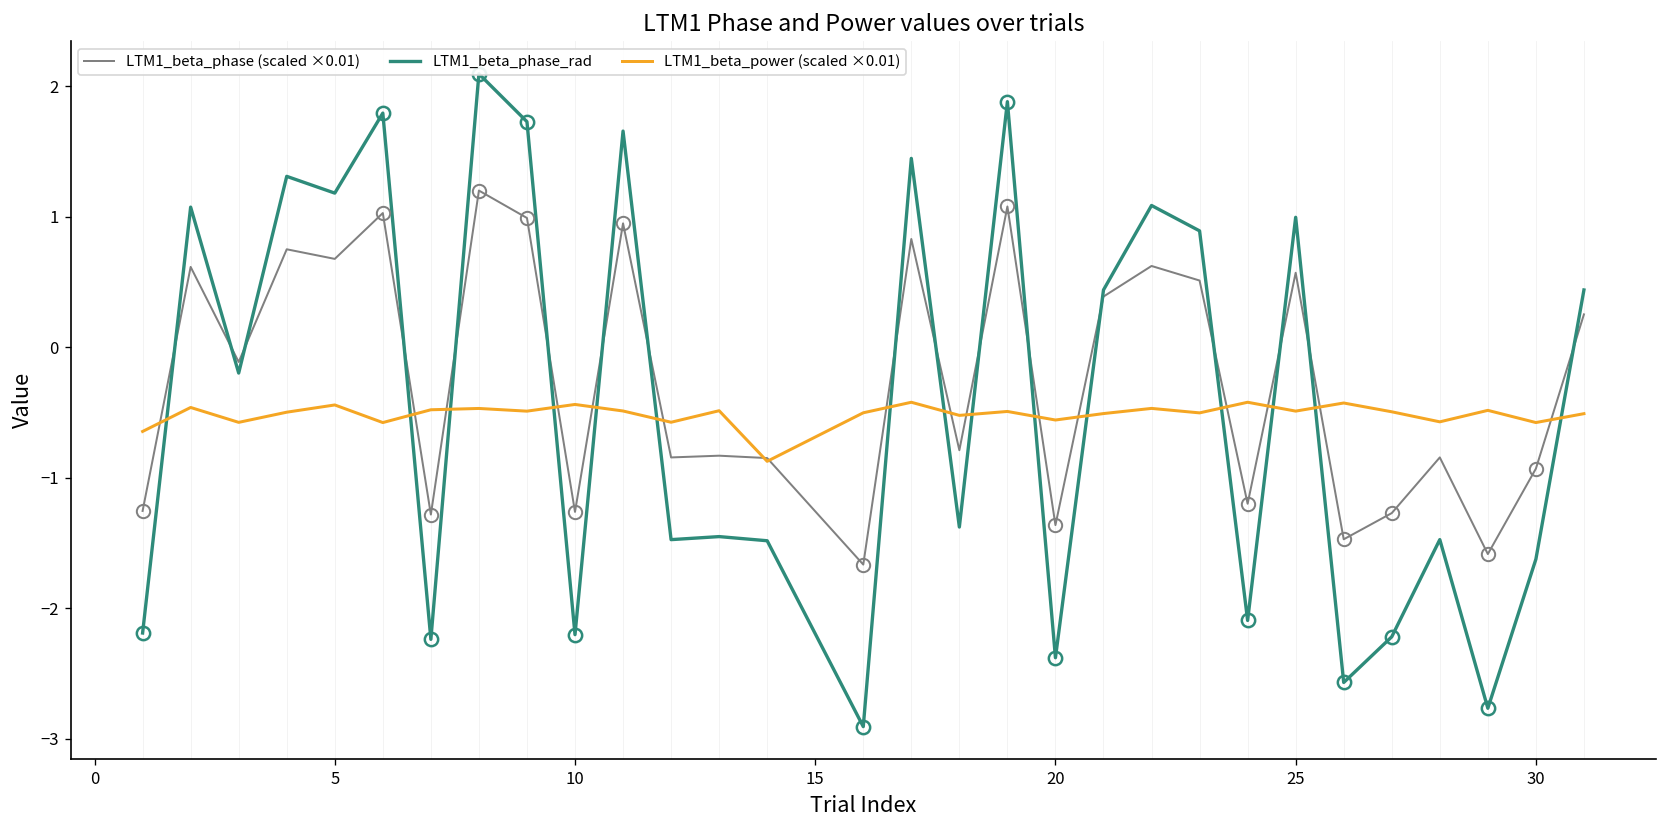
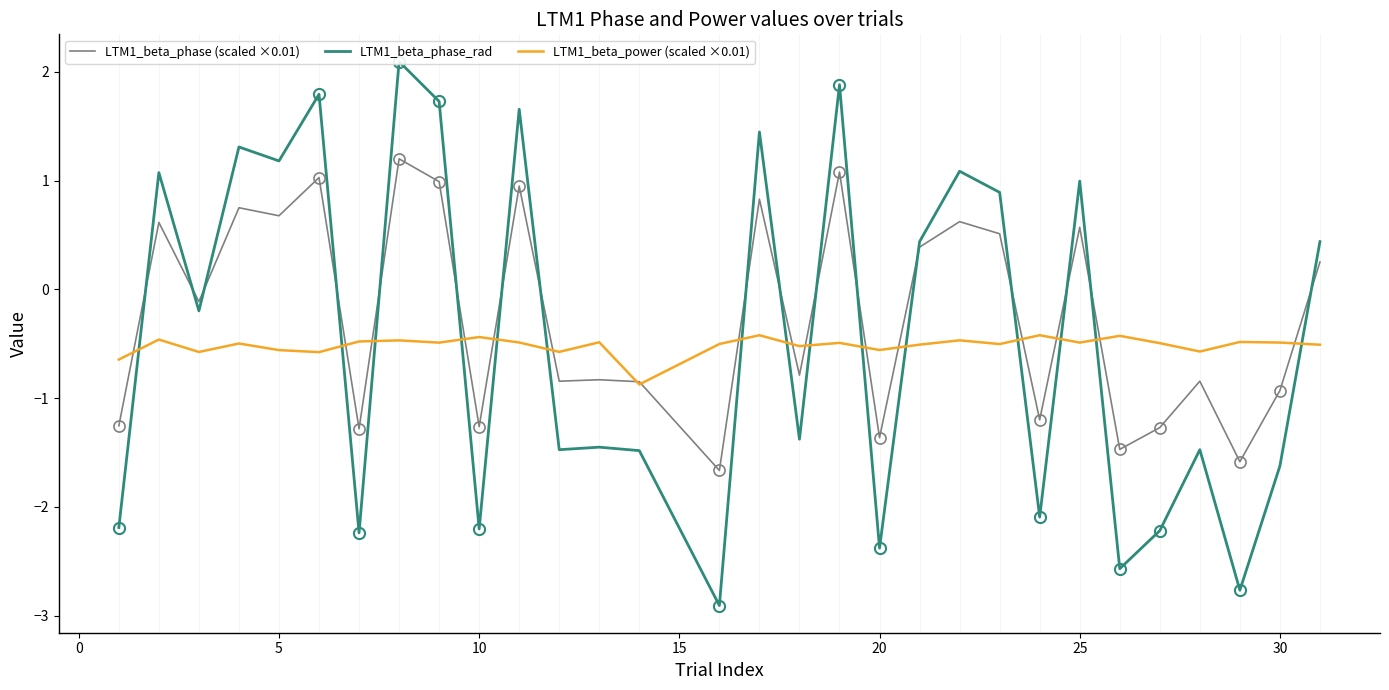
LTM1_beta_power (scaled ×0.01), 5: -0.44 -> -0.56
LTM1_beta_power (scaled ×0.01), 30: -0.58 -> -0.49
